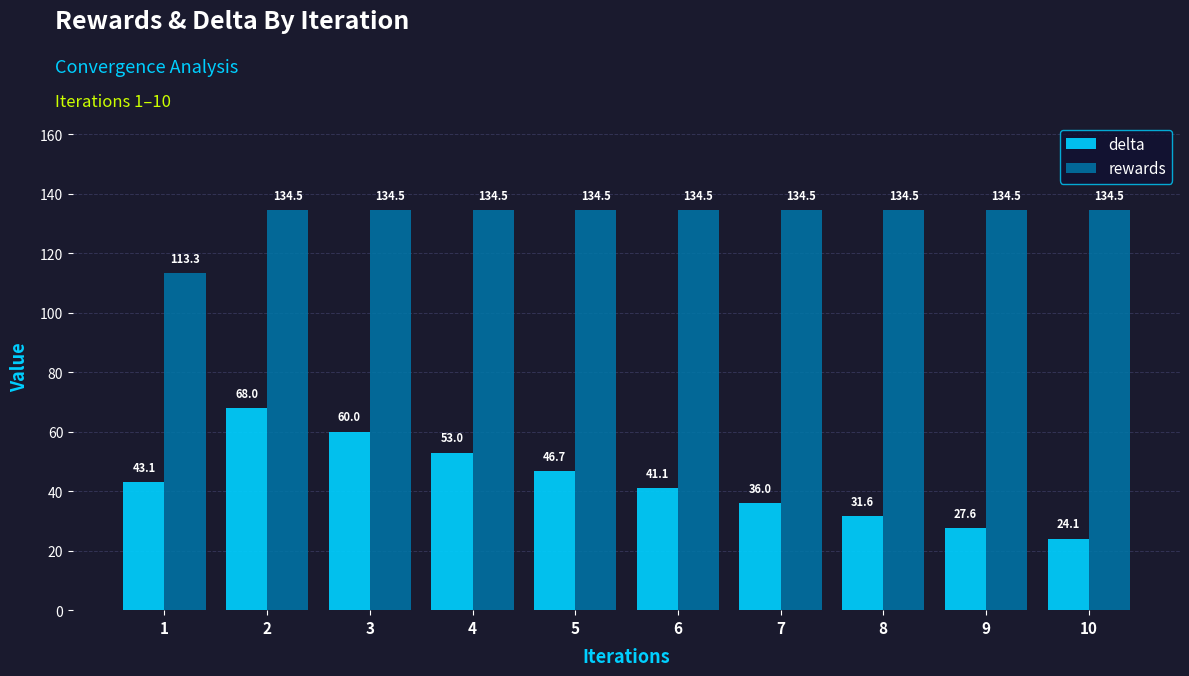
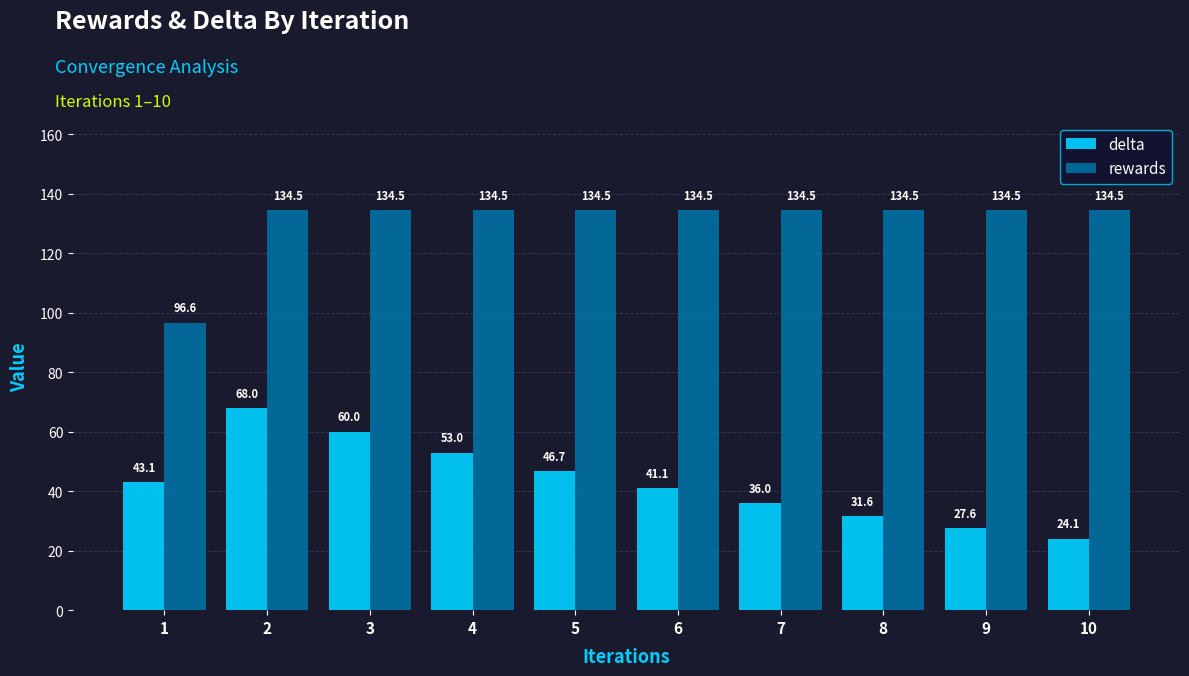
rewards, 1: 113.3 -> 96.6
